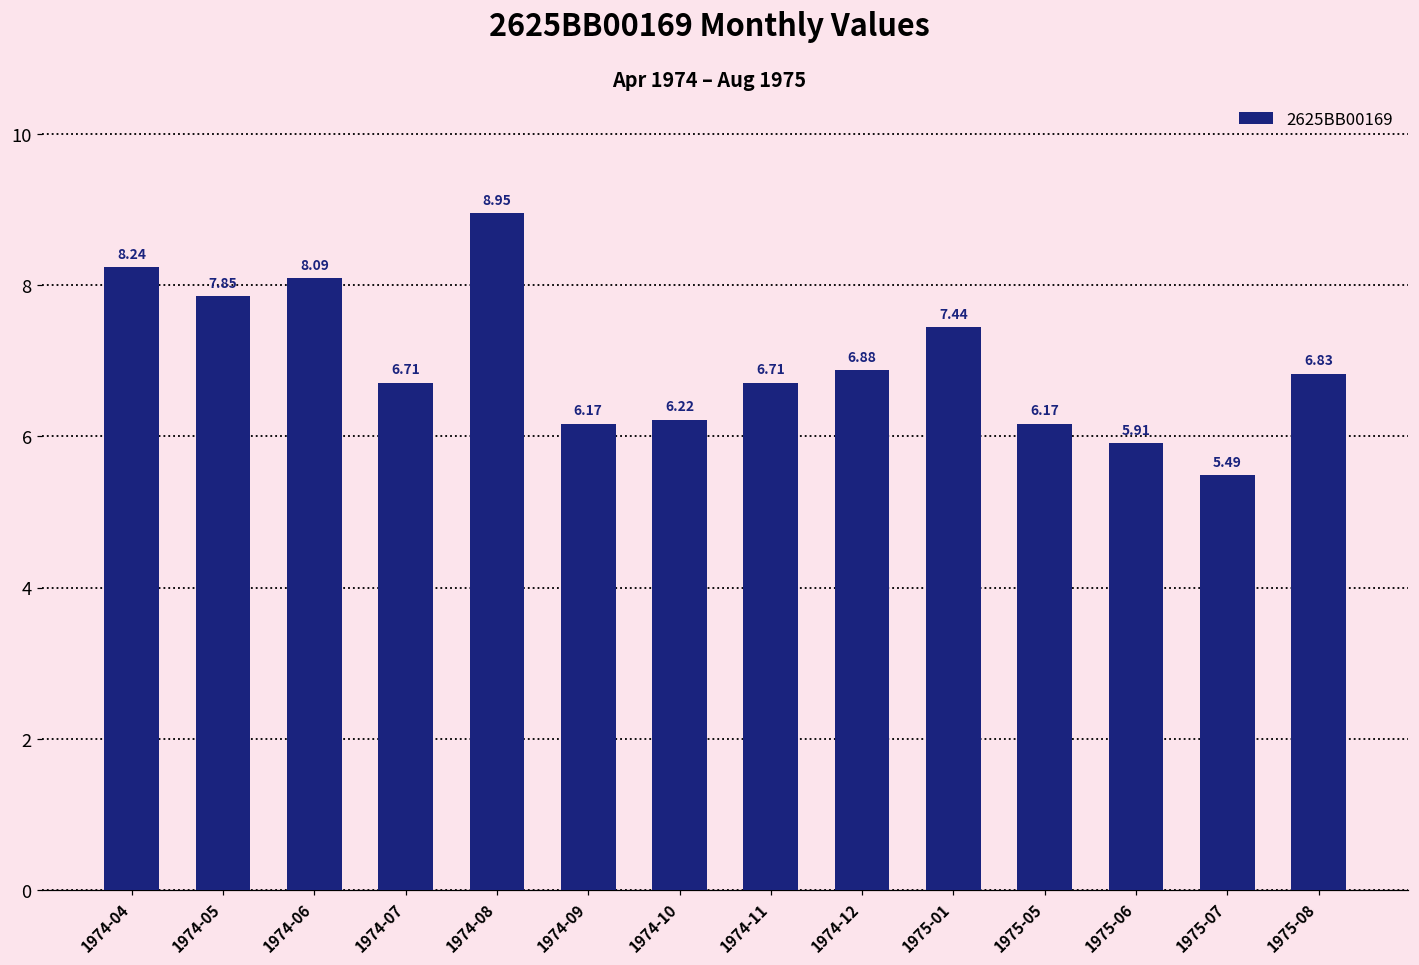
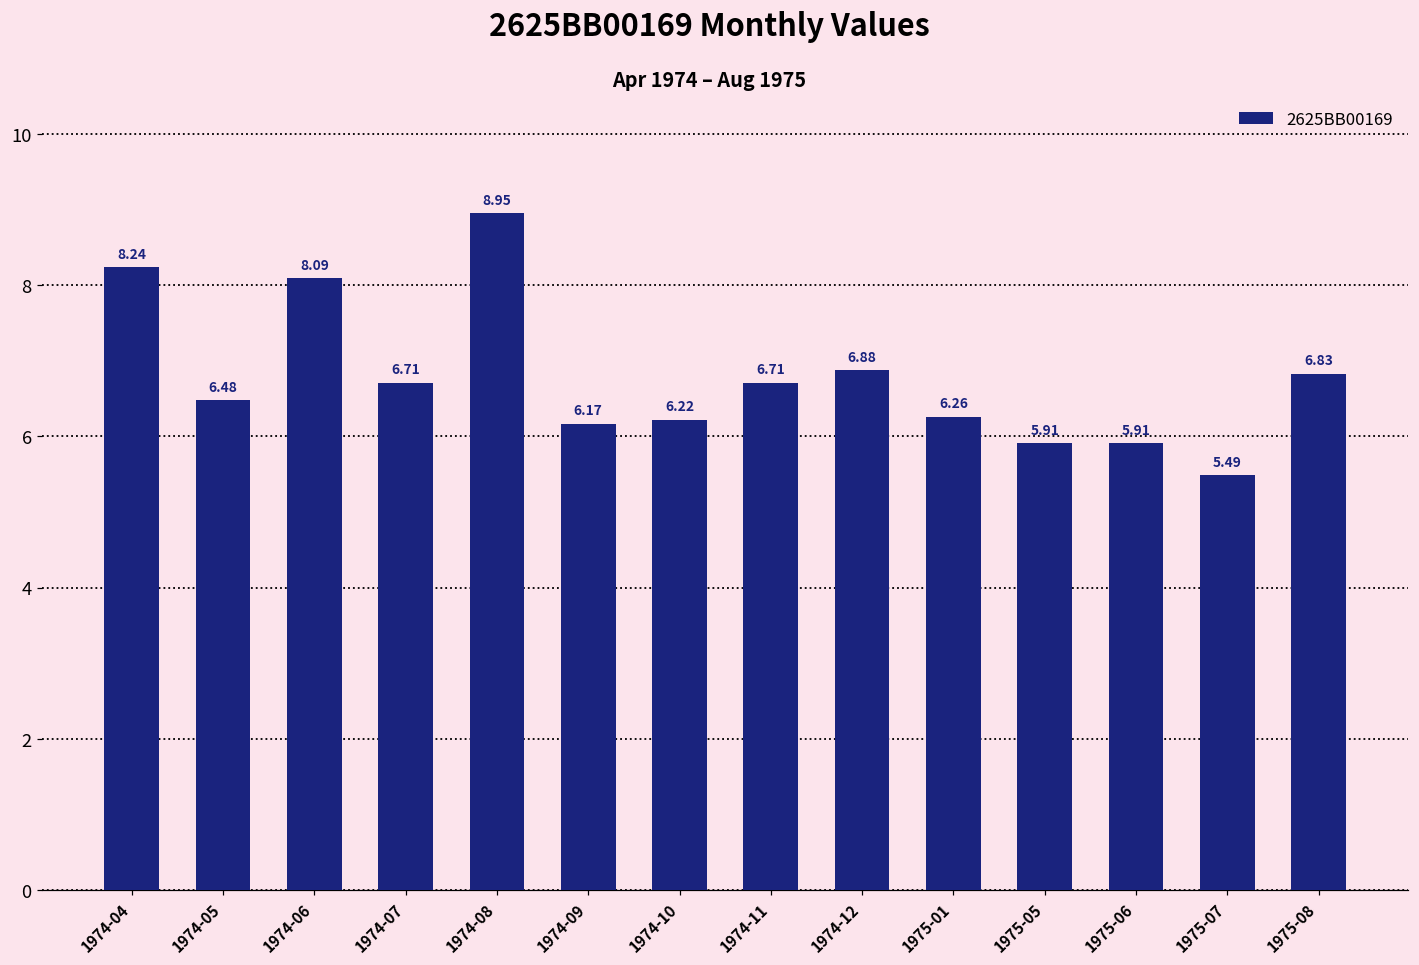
1974-05: 7.85 -> 6.48
1975-01: 7.44 -> 6.26
1975-05: 6.17 -> 5.91
